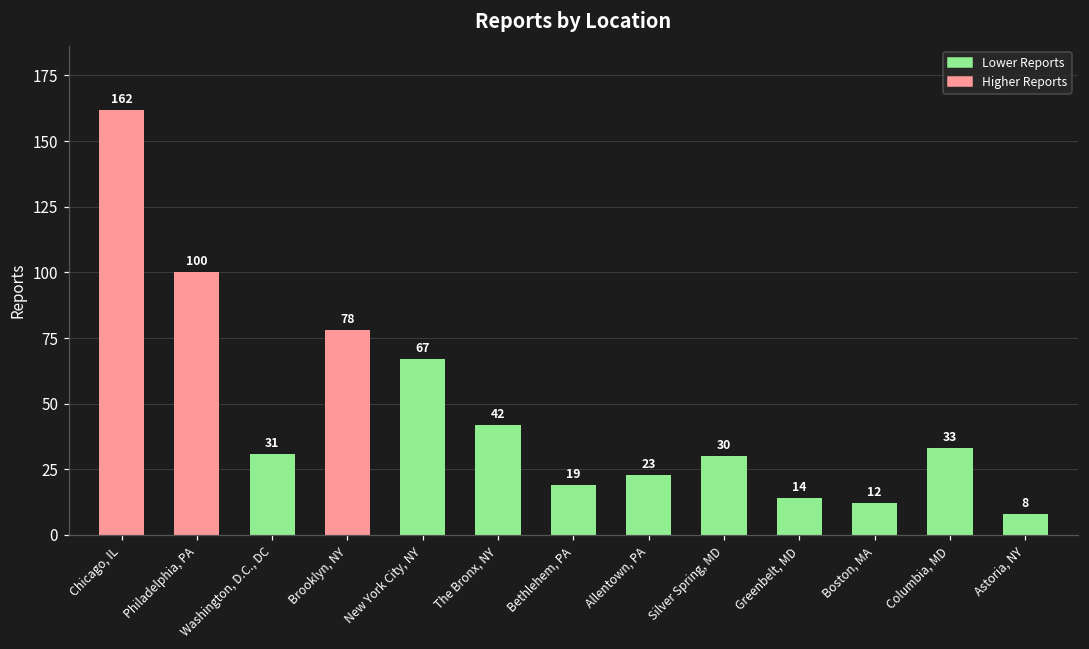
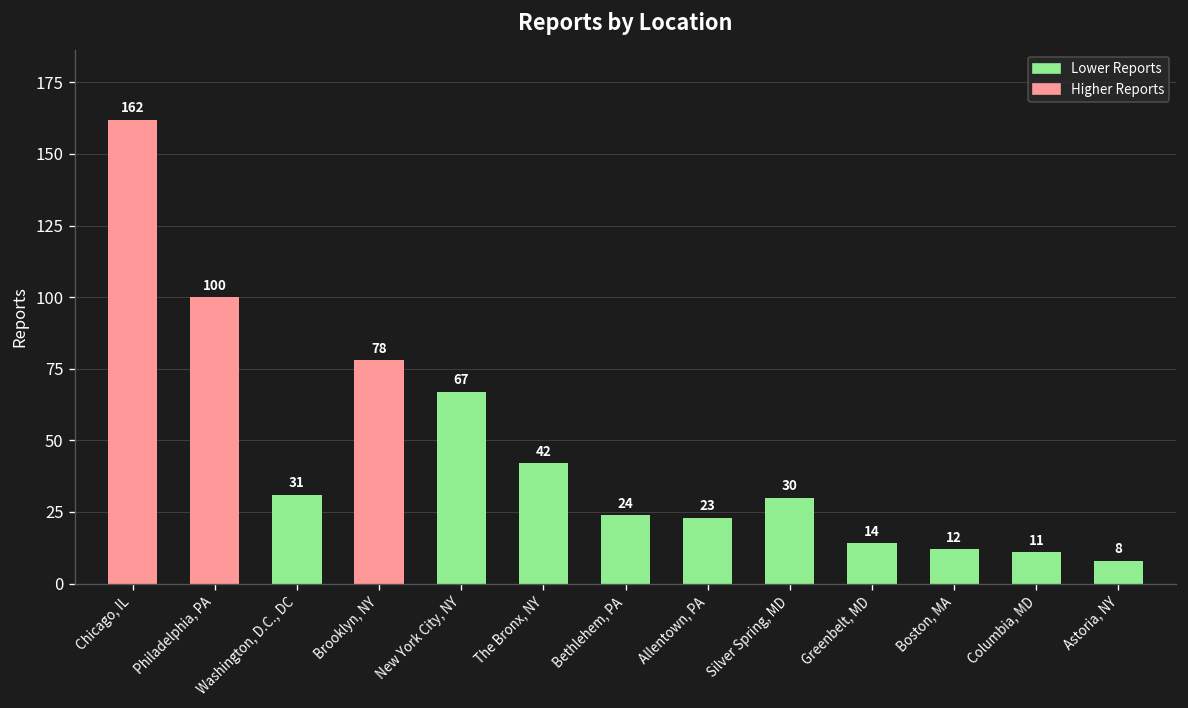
Bethlehem, PA: 19 -> 24
Columbia, MD: 33 -> 11
